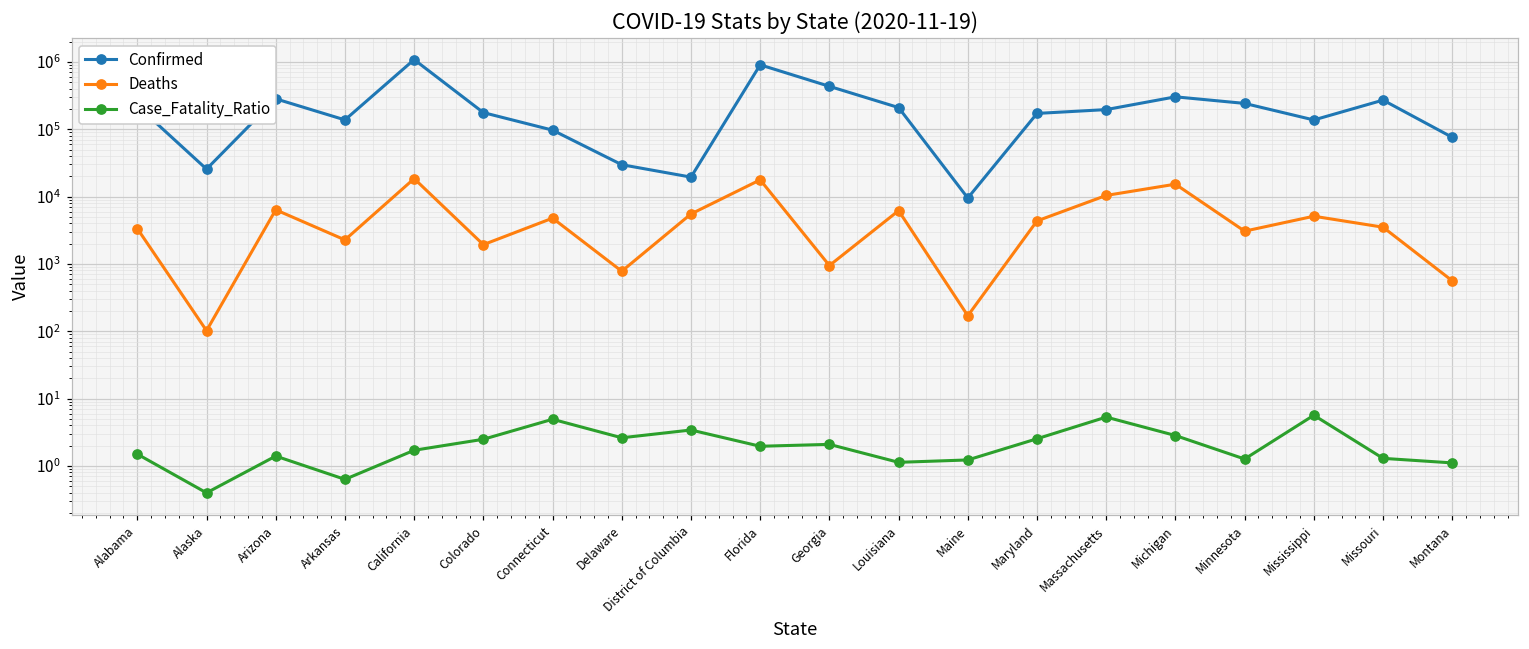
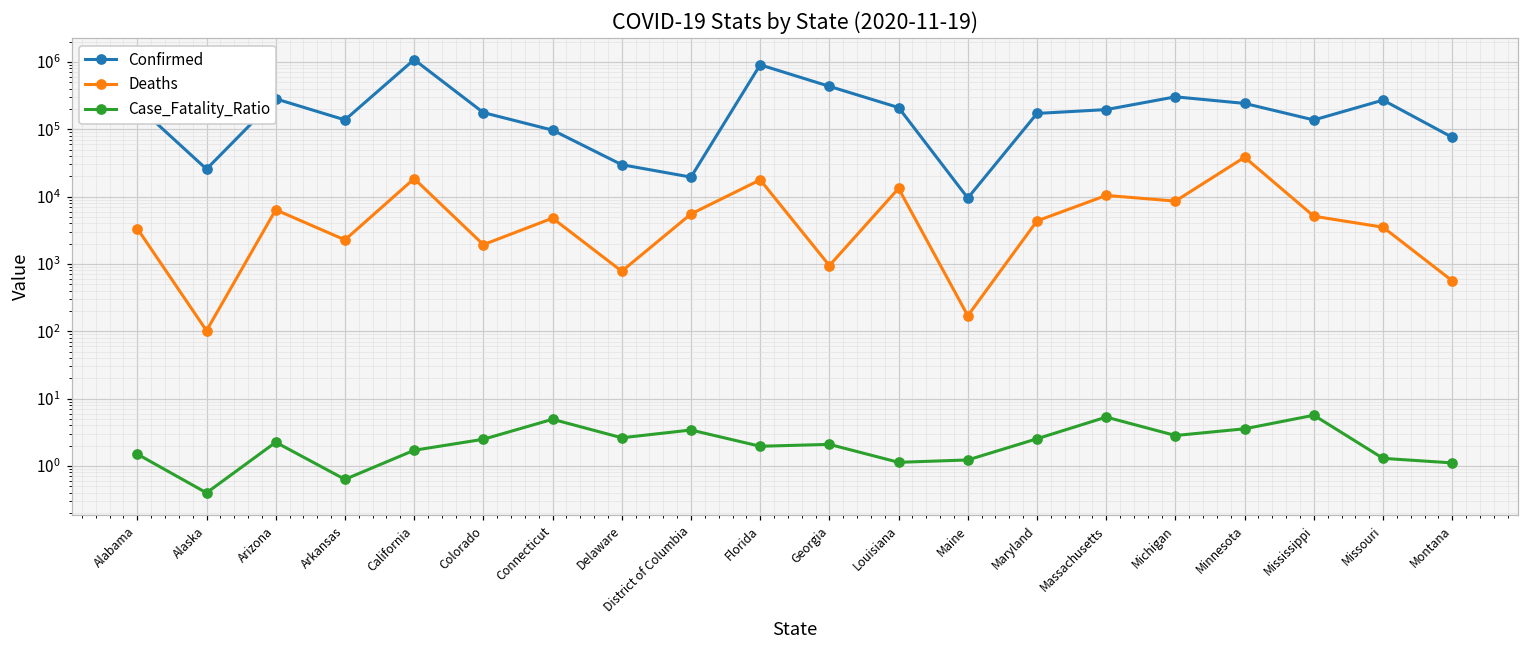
Case_Fatality_Ratio, Arizona: 1.4 -> 2.2
Deaths, Louisiana: 6000 -> 13000
Deaths, Michigan: 15000 -> 9000
Deaths, Minnesota: 3000 -> 40000
Case_Fatality_Ratio, Minnesota: 1.3 -> 4
